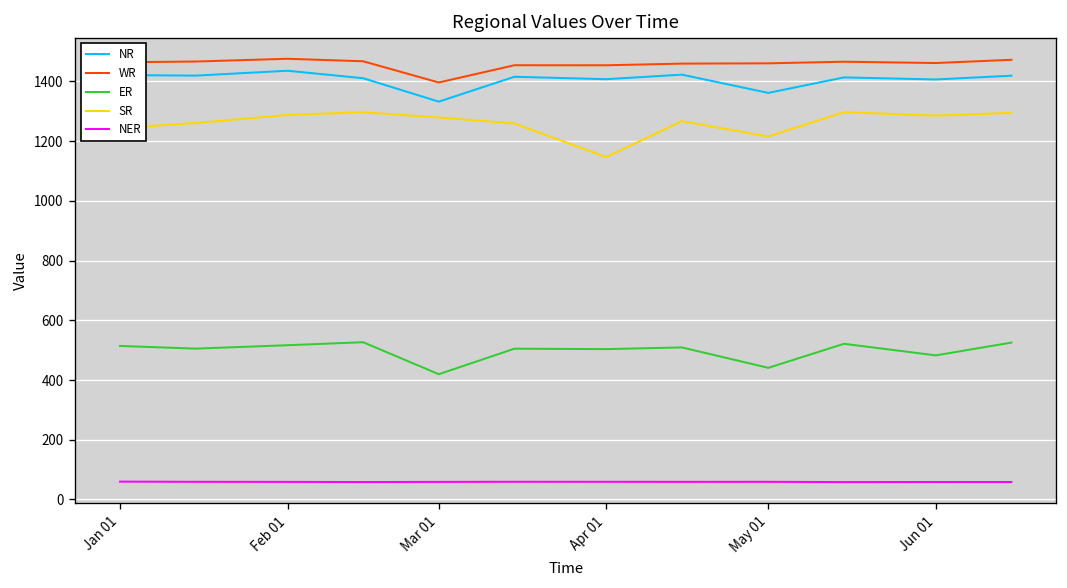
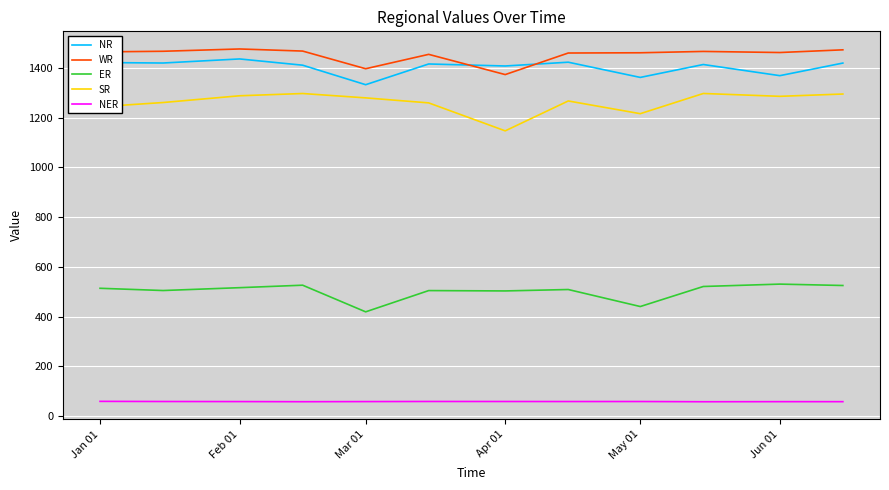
WR, Apr 01: 1450 -> 1370
NR, Jun 01: 1410 -> 1370
ER, Jun 01: 480 -> 530
